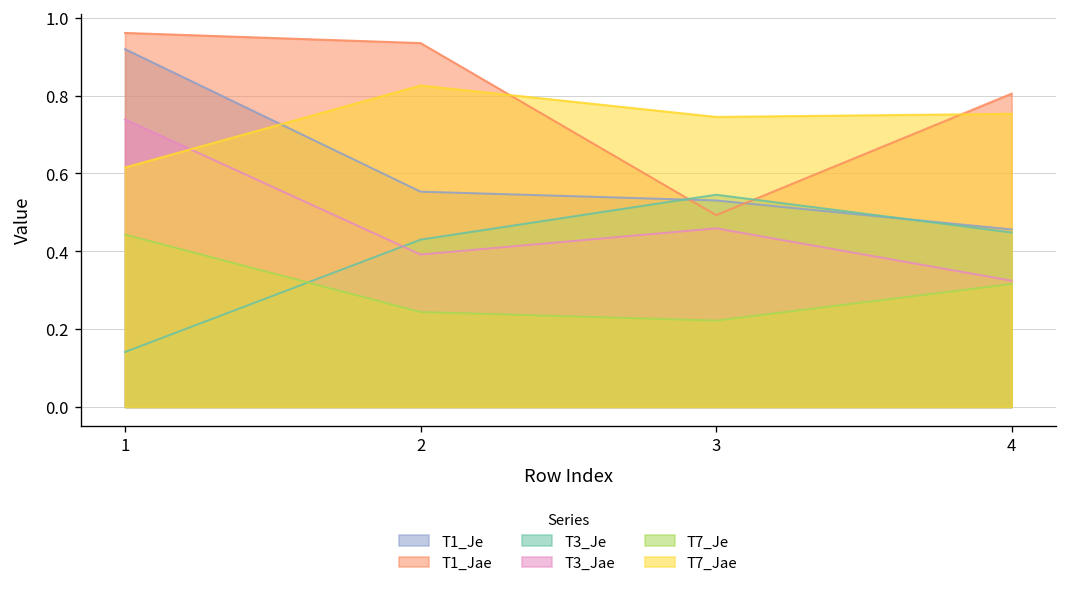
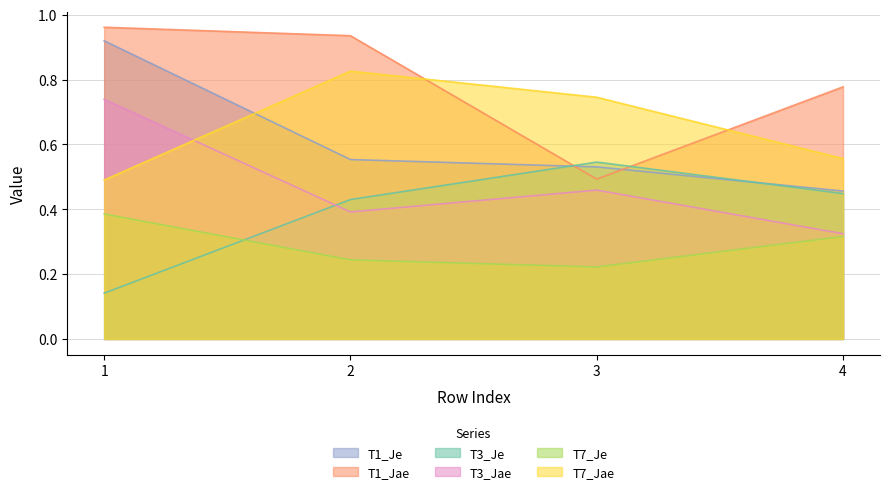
T7_Je, 1: 0.44 -> 0.39
T7_Jae, 1: 0.62 -> 0.49
T1_Jae, 4: 0.81 -> 0.78
T7_Jae, 4: 0.75 -> 0.56
